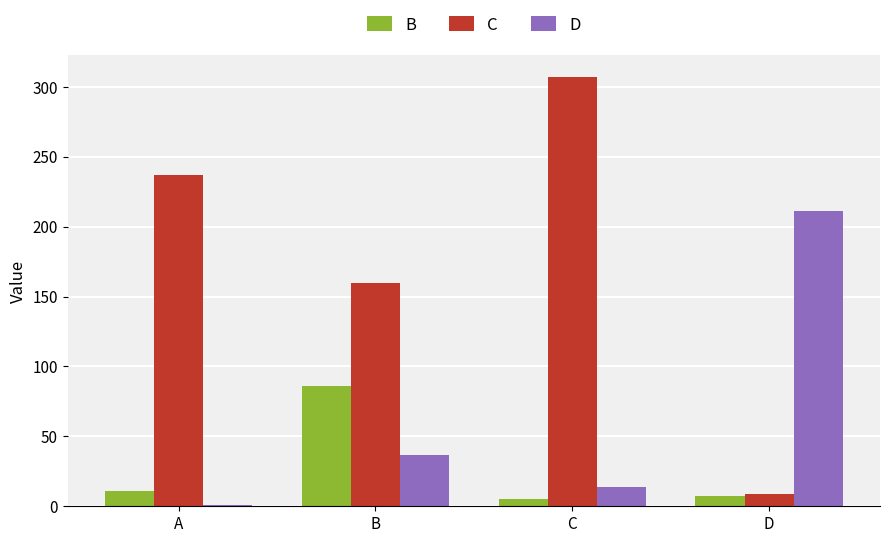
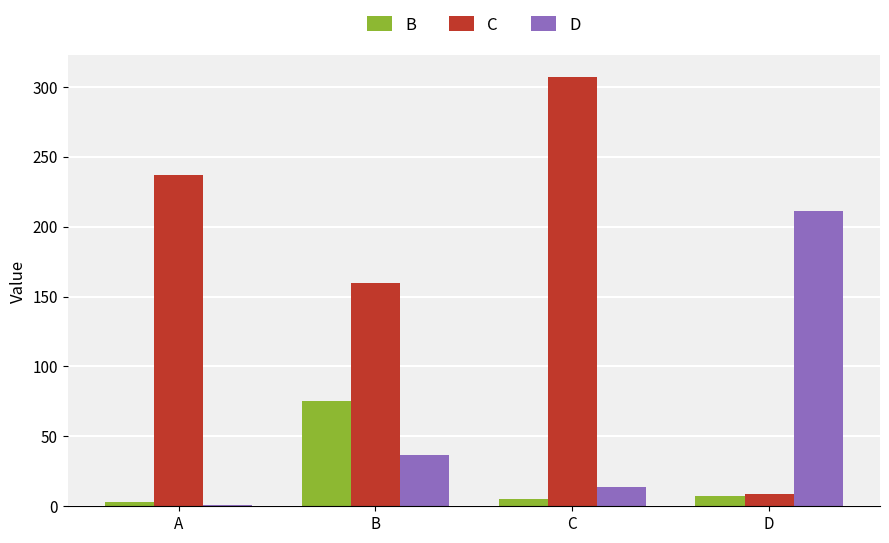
B, A: 11 -> 3
B, B: 86 -> 75
